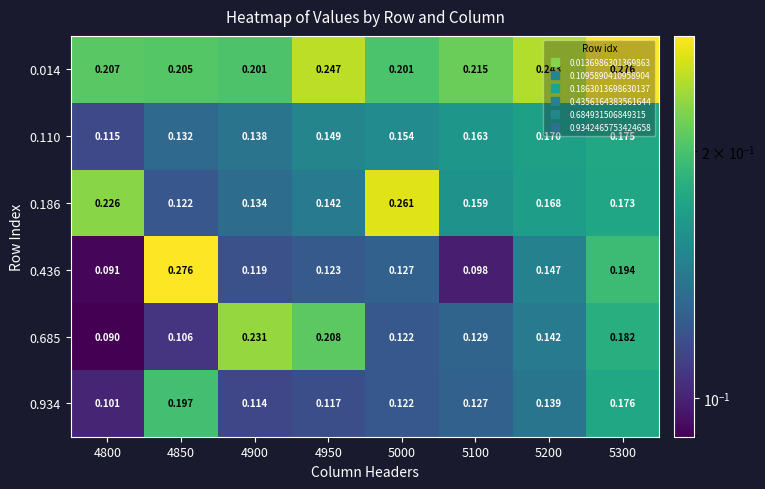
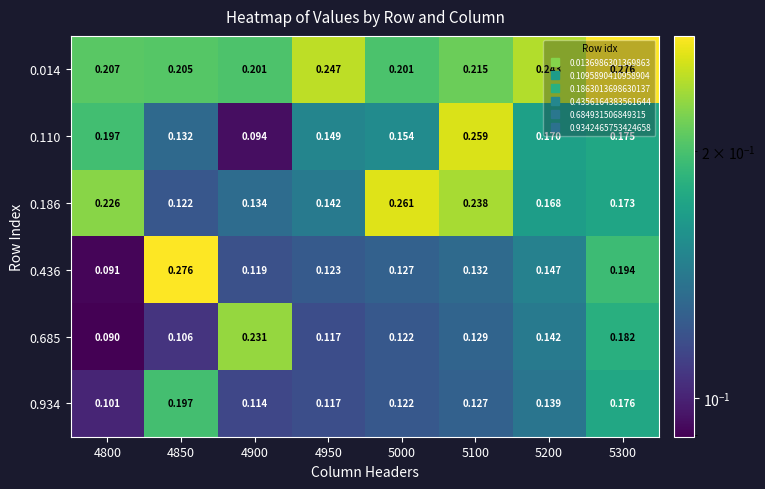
0.110, 4800: 0.115 -> 0.197
0.110, 4900: 0.138 -> 0.094
0.110, 5100: 0.163 -> 0.259
0.186, 5100: 0.159 -> 0.238
0.436, 5100: 0.098 -> 0.132
0.685, 4950: 0.208 -> 0.117
